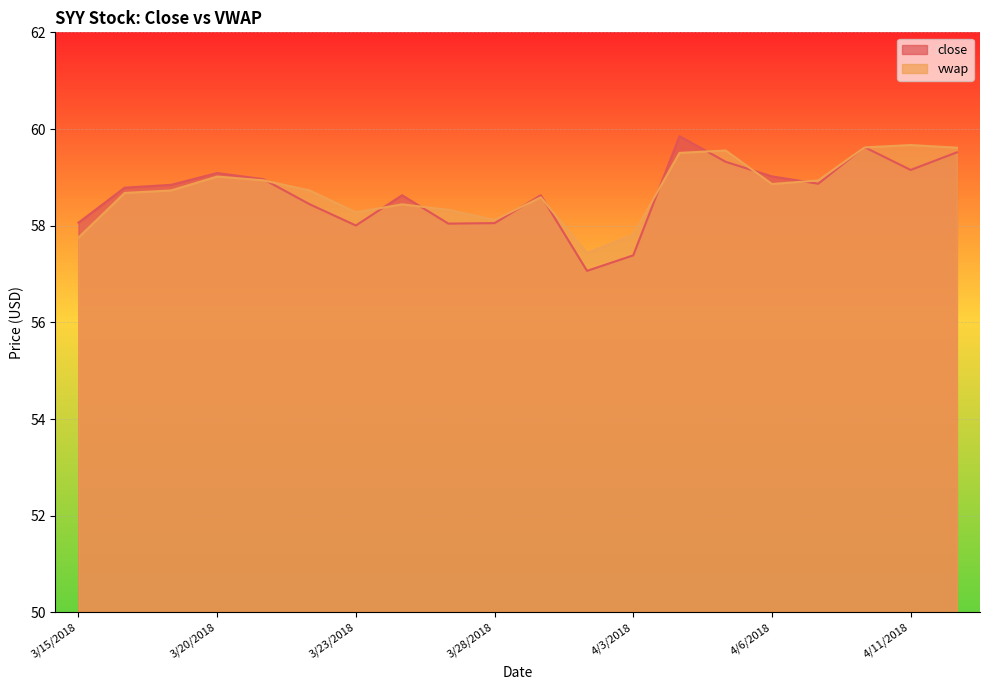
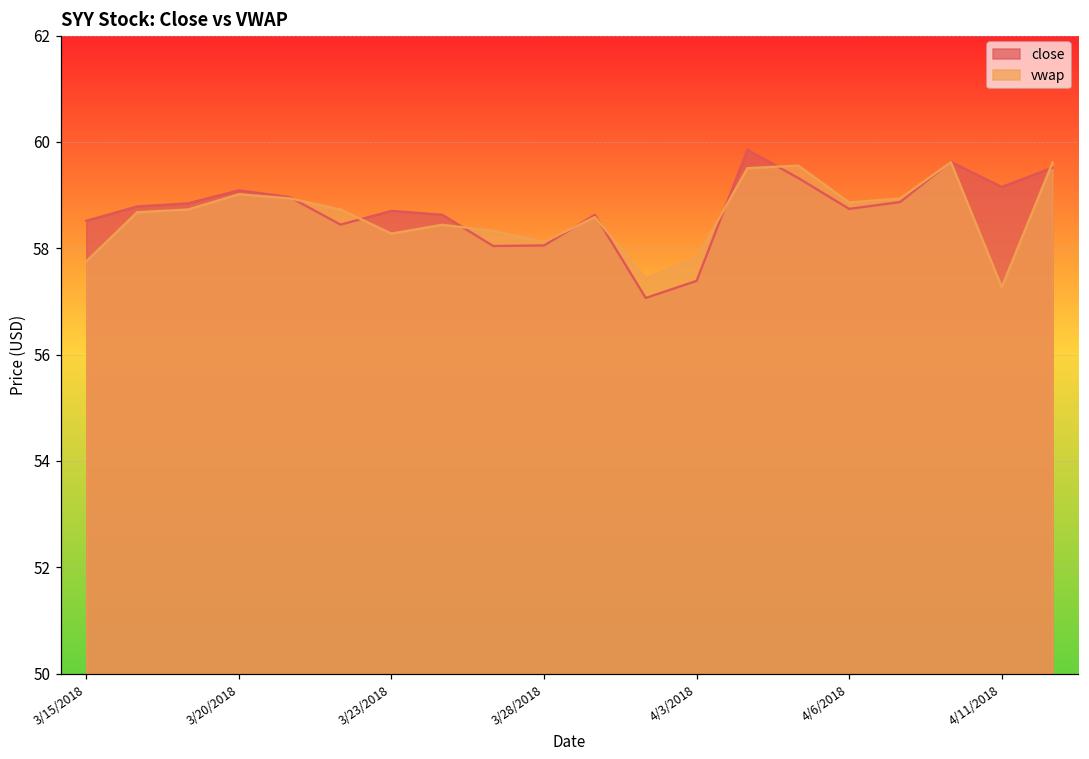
close, 3/15/2018: 58.1 -> 58.5
close, 3/23/2018: 58.0 -> 58.7
close, 4/6/2018: 59.0 -> 58.7
vwap, 4/11/2018: 59.7 -> 57.3
